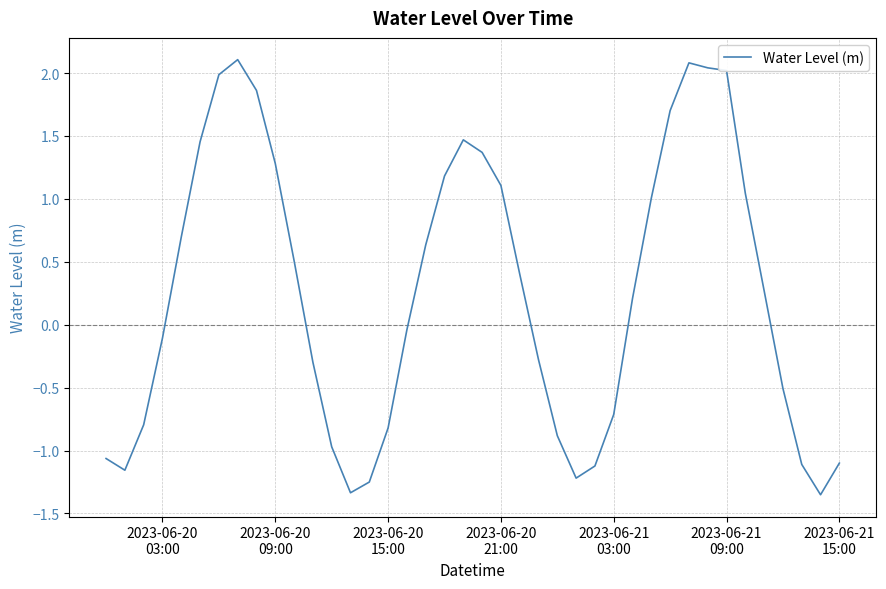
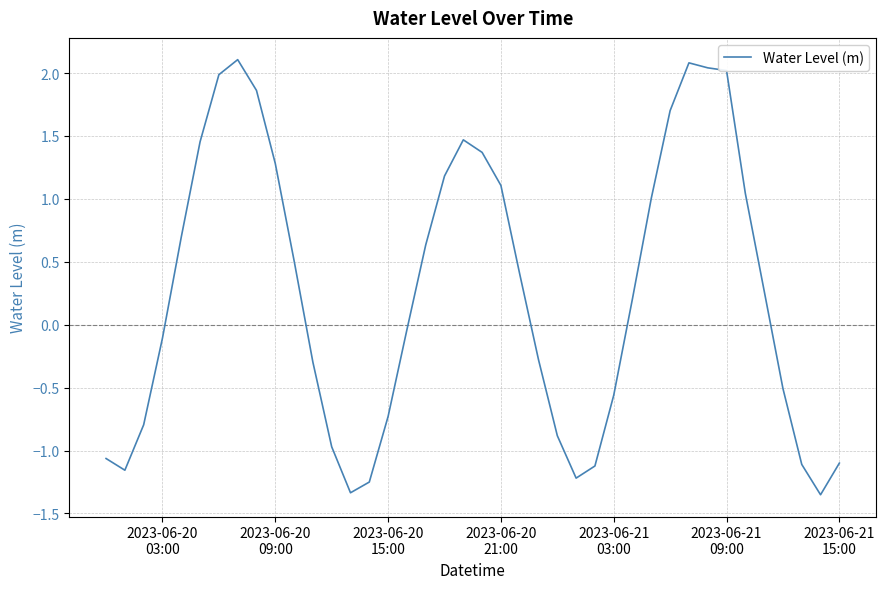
2023-06-20 15:00: -0.82 -> -0.73
2023-06-21 03:00: -0.71 -> -0.56
